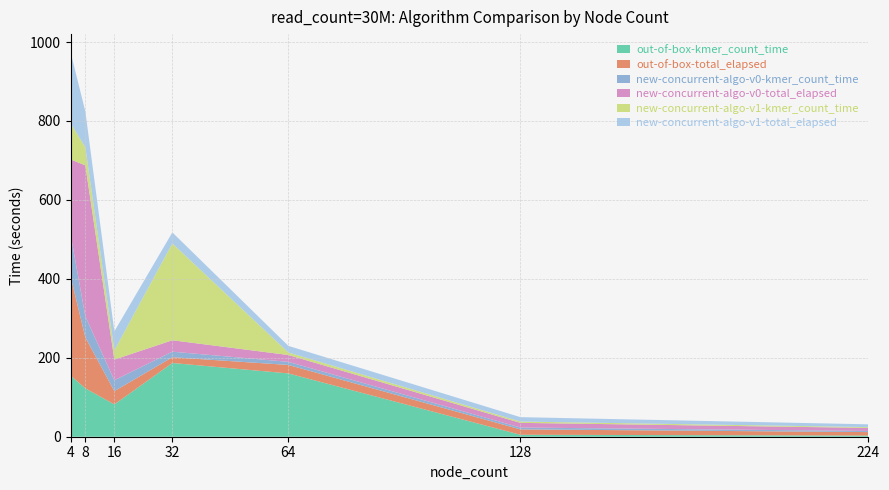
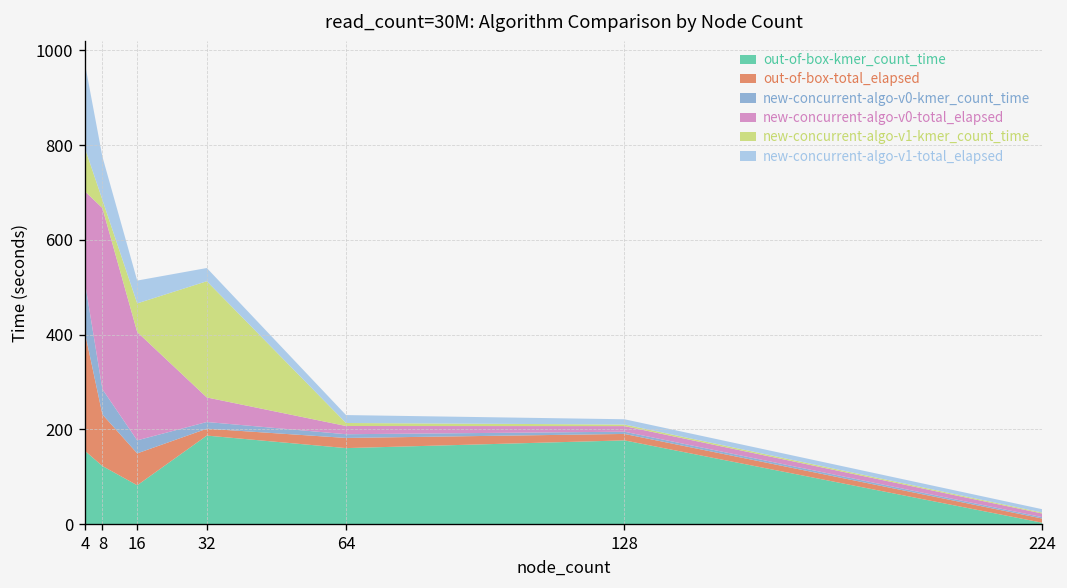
out-of-box-total_elapsed, 8: 130 -> 110
new-concurrent-algo-v1-kmer_count_time, 8: 50 -> 20
out-of-box-total_elapsed, 16: 30 -> 70
new-concurrent-algo-v0-total_elapsed, 16: 50 -> 230
new-concurrent-algo-v1-kmer_count_time, 16: 20 -> 60
new-concurrent-algo-v0-total_elapsed, 32: 30 -> 50
out-of-box-kmer_count_time, 128: 0 -> 180
